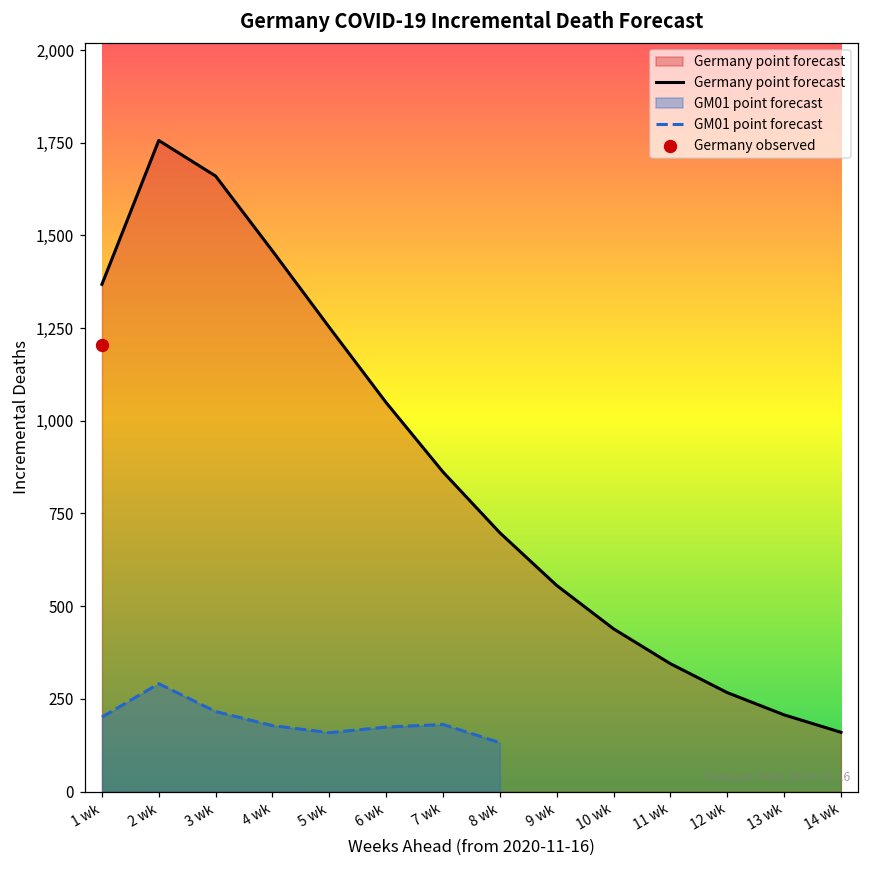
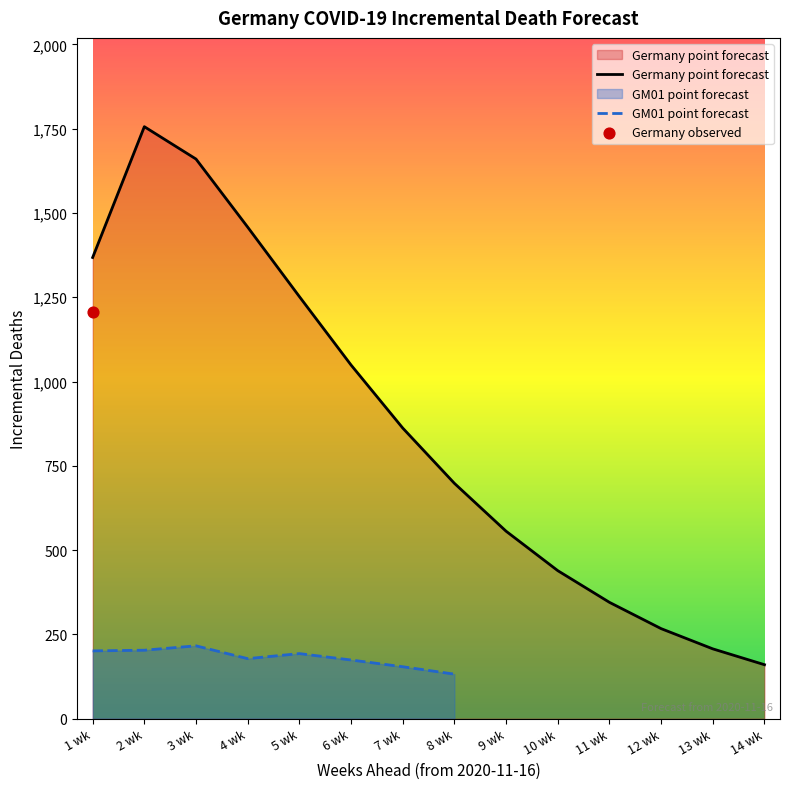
GM01 point forecast, 2 wk: 290 -> 200
GM01 point forecast, 5 wk: 160 -> 190
GM01 point forecast, 7 wk: 180 -> 150
